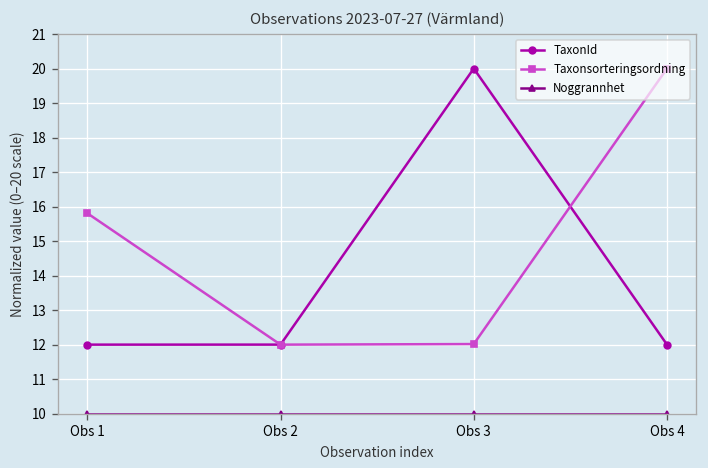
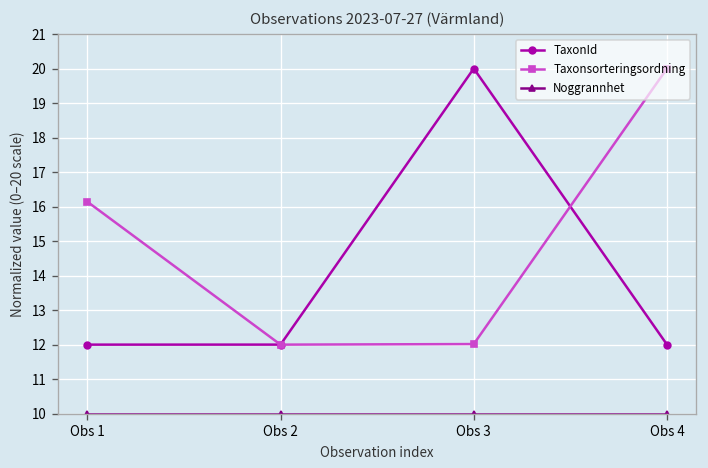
Taxonsorteringsordning, Obs 1: 15.8 -> 16.1
